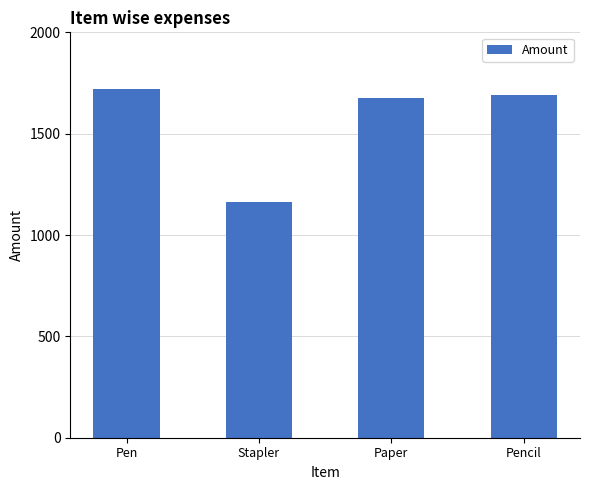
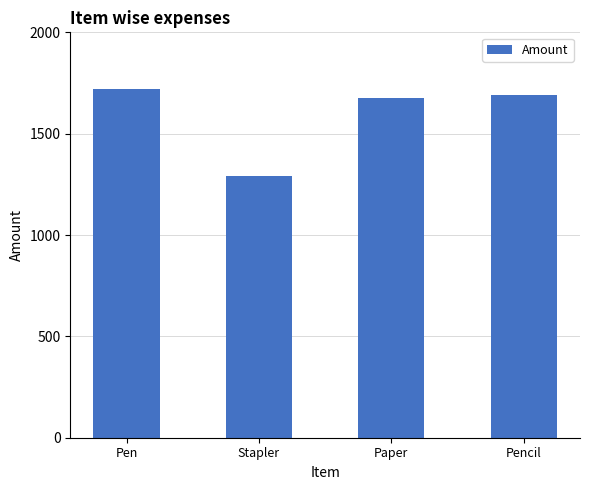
Stapler: 1160 -> 1290
